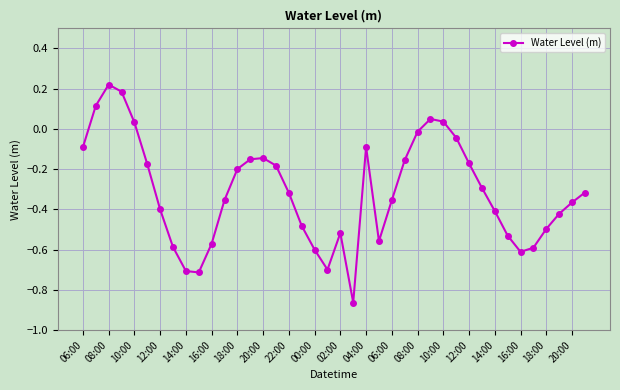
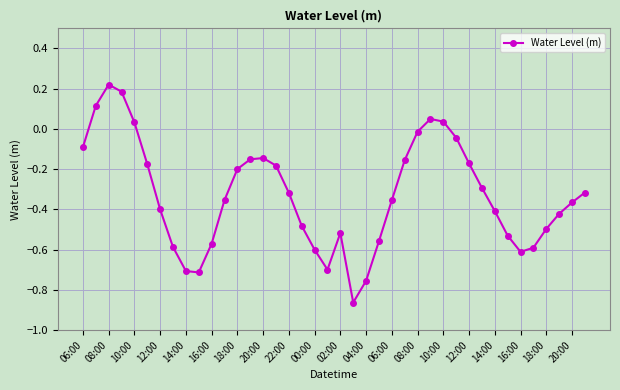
04:00: -0.09 -> -0.75
